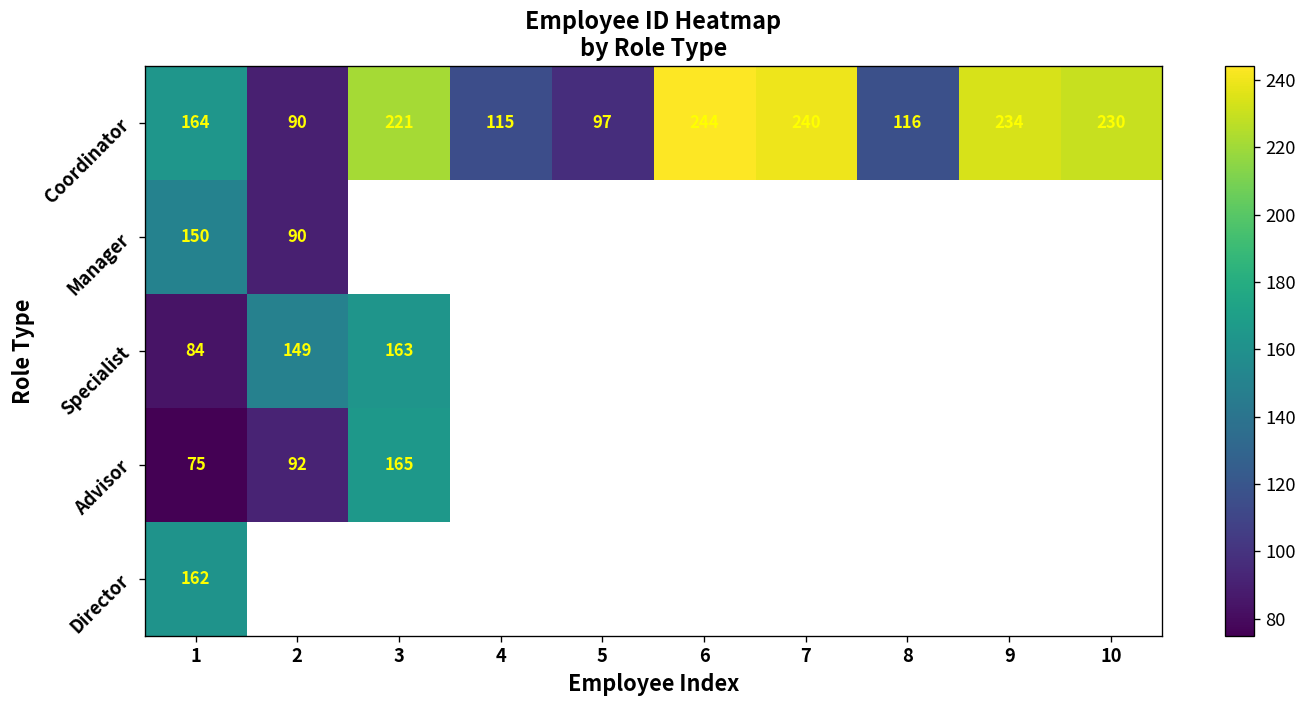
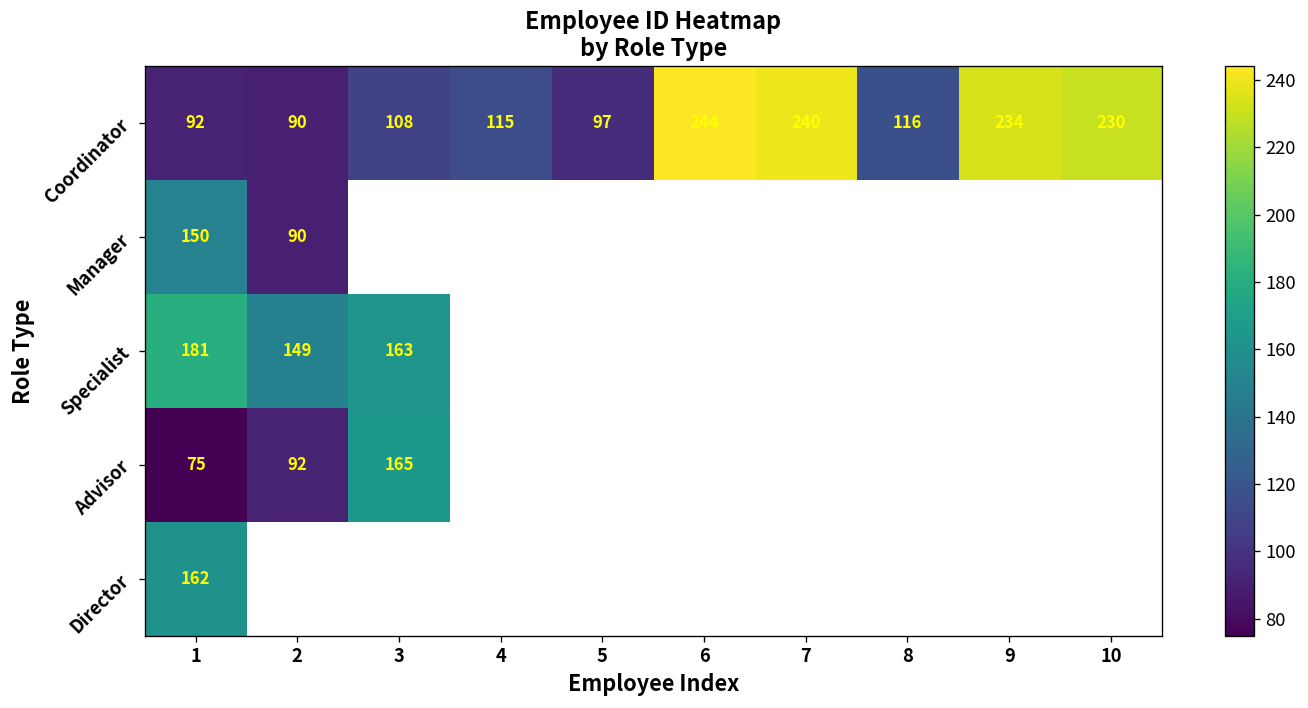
Coordinator, 1: 164 -> 92
Coordinator, 3: 221 -> 108
Specialist, 1: 84 -> 181
